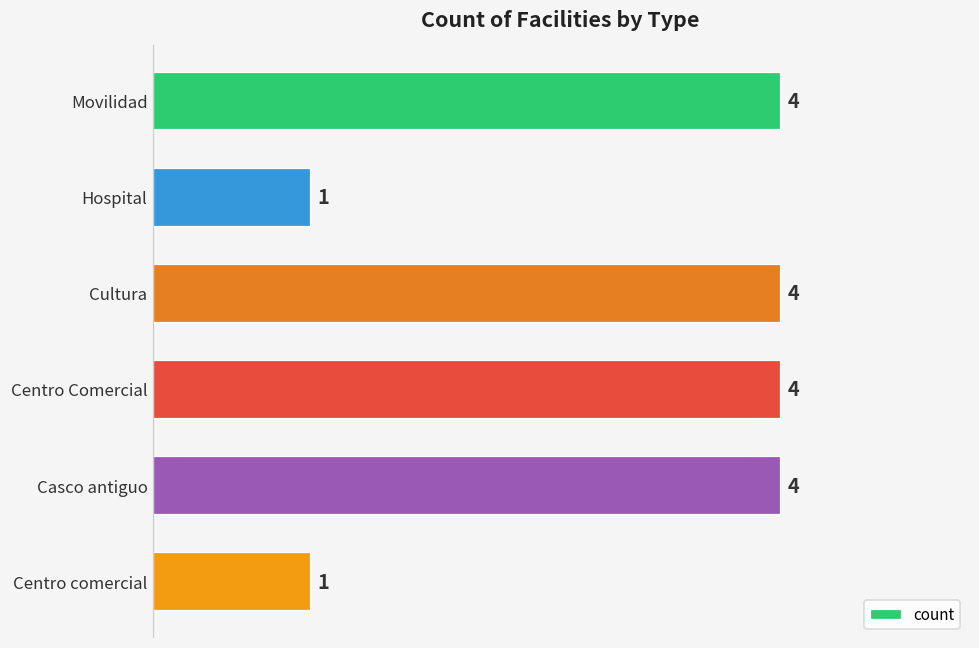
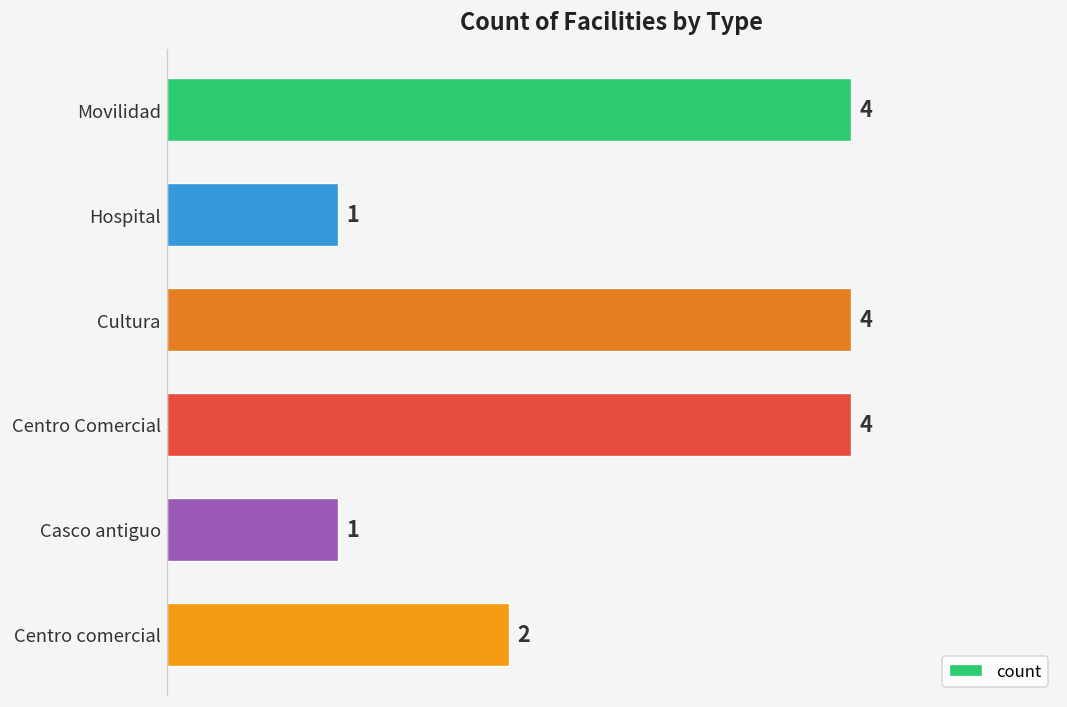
Casco antiguo: 4 -> 1
Centro comercial: 1 -> 2
